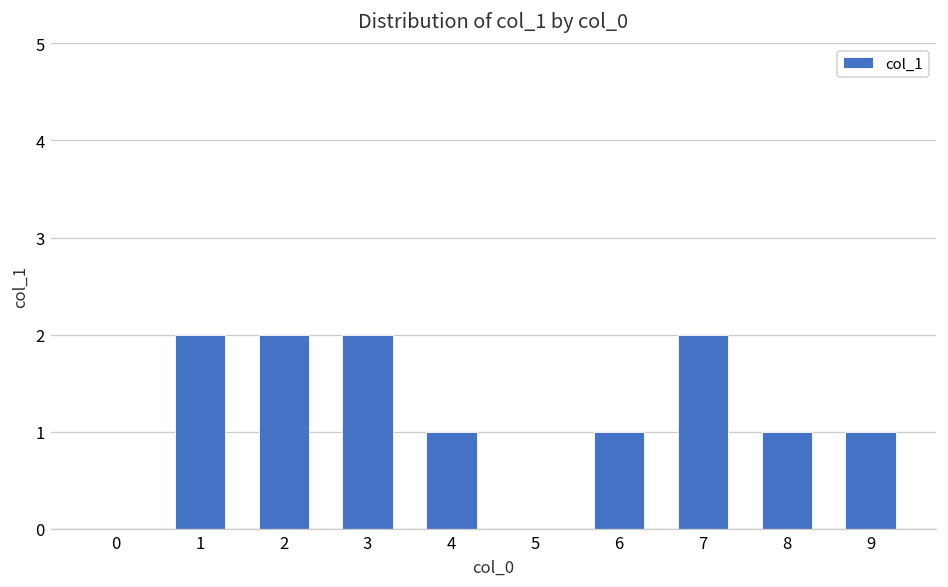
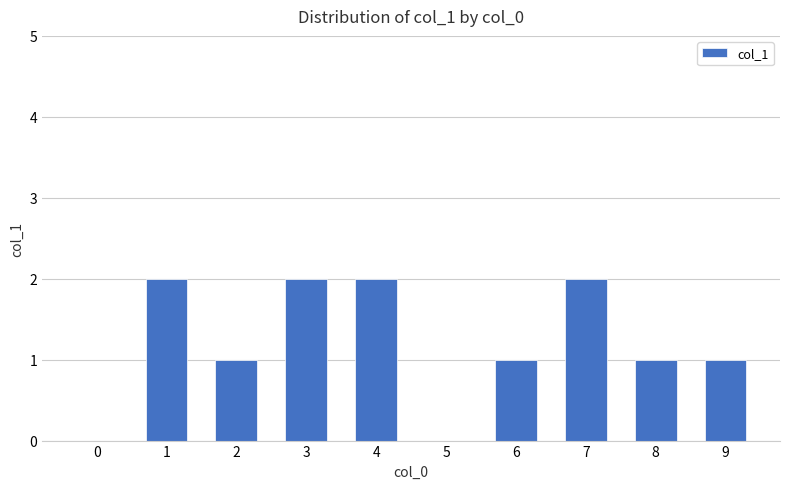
2: 2 -> 1
4: 1 -> 2
